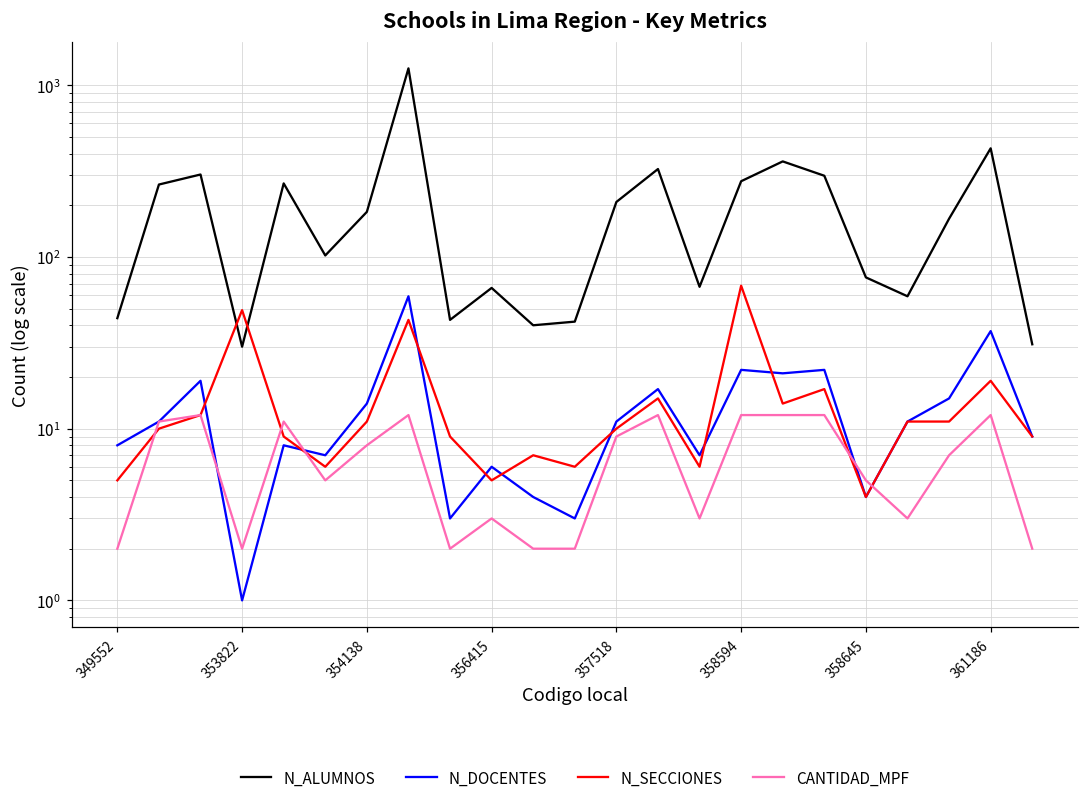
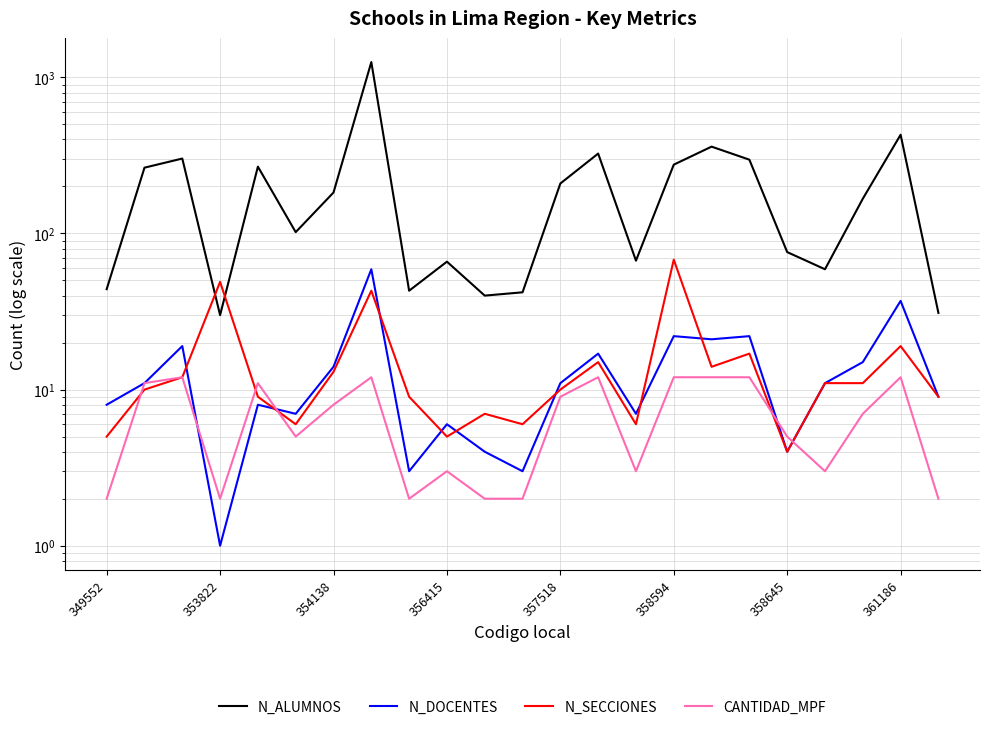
N_SECCIONES, 354138: 11 -> 13
